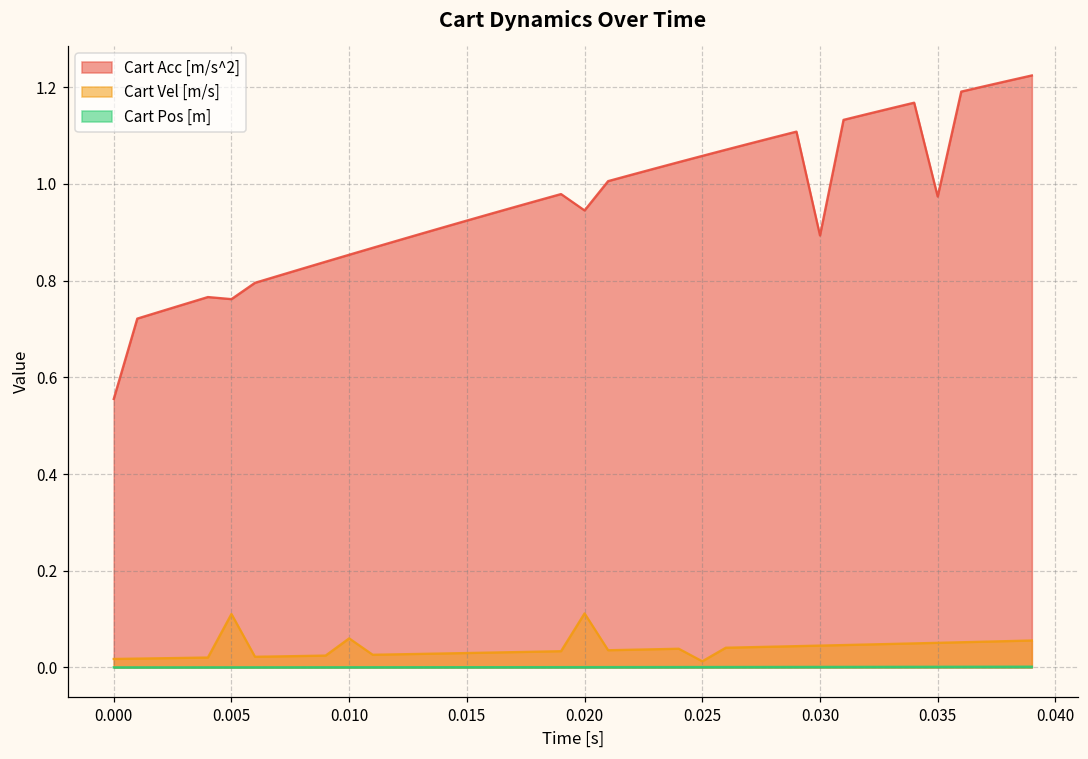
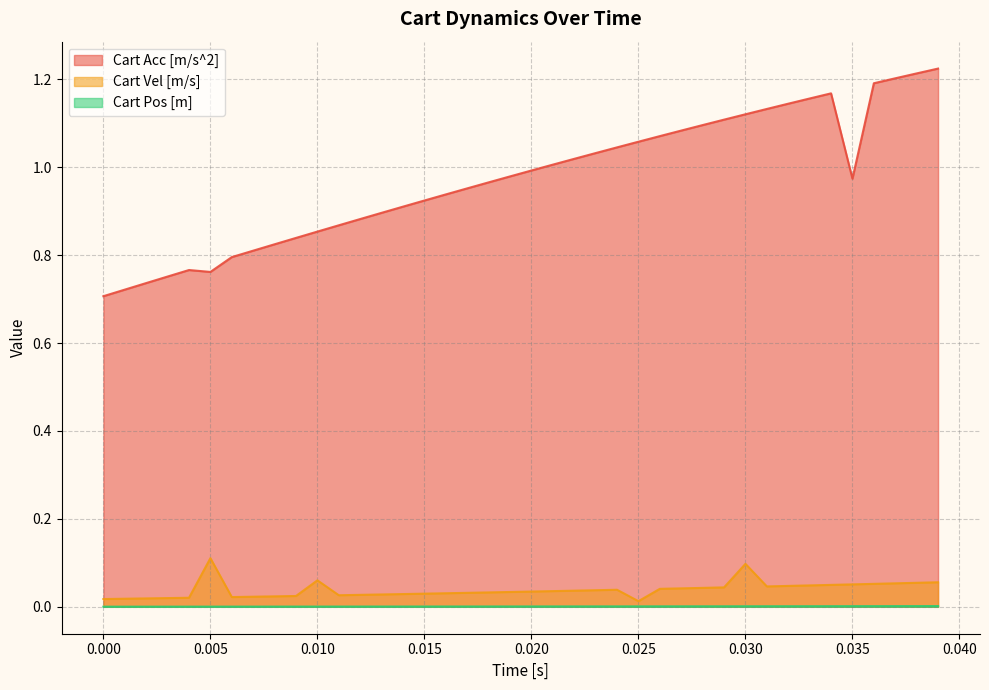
Cart Acc [m/s^2], 0.000: 0.56 -> 0.71
Cart Acc [m/s^2], 0.020: 0.95 -> 0.99
Cart Vel [m/s], 0.020: 0.11 -> 0.03
Cart Acc [m/s^2], 0.030: 0.89 -> 1.12
Cart Vel [m/s], 0.030: 0.05 -> 0.10
